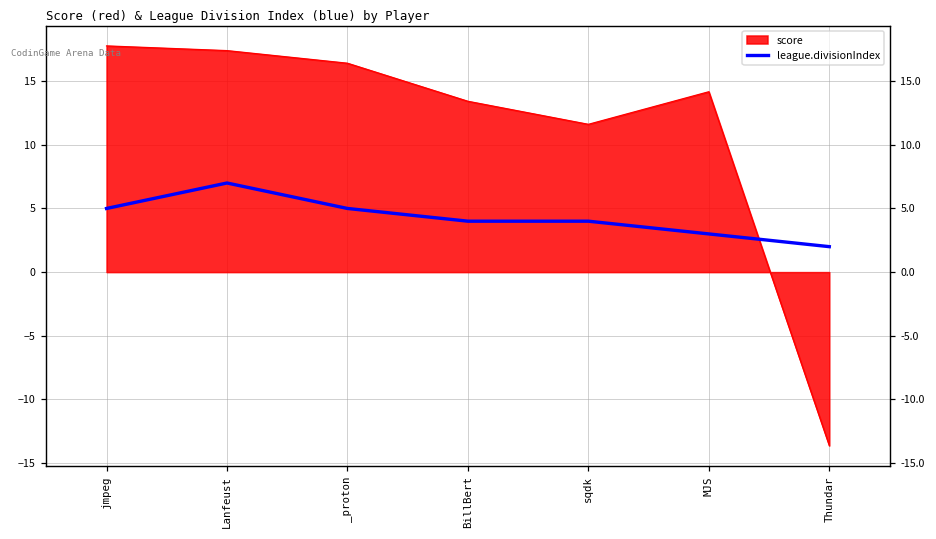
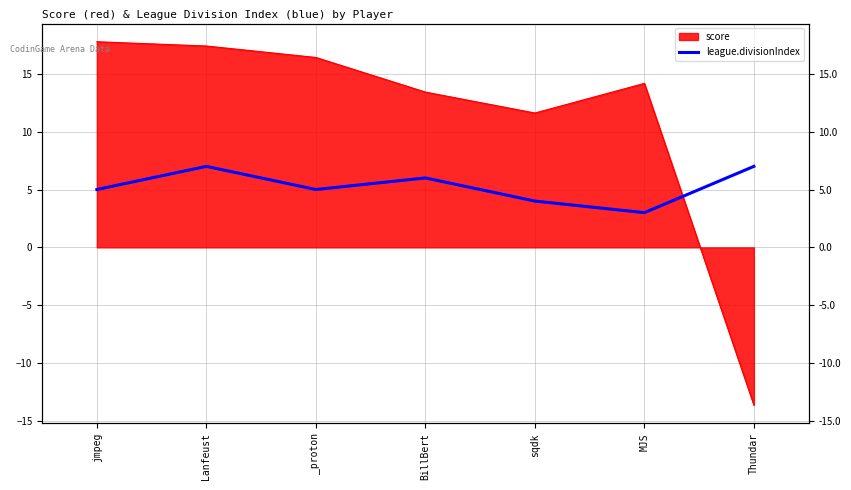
league.divisionIndex, BillBert: 4 -> 6
league.divisionIndex, Thundar: 2 -> 7
